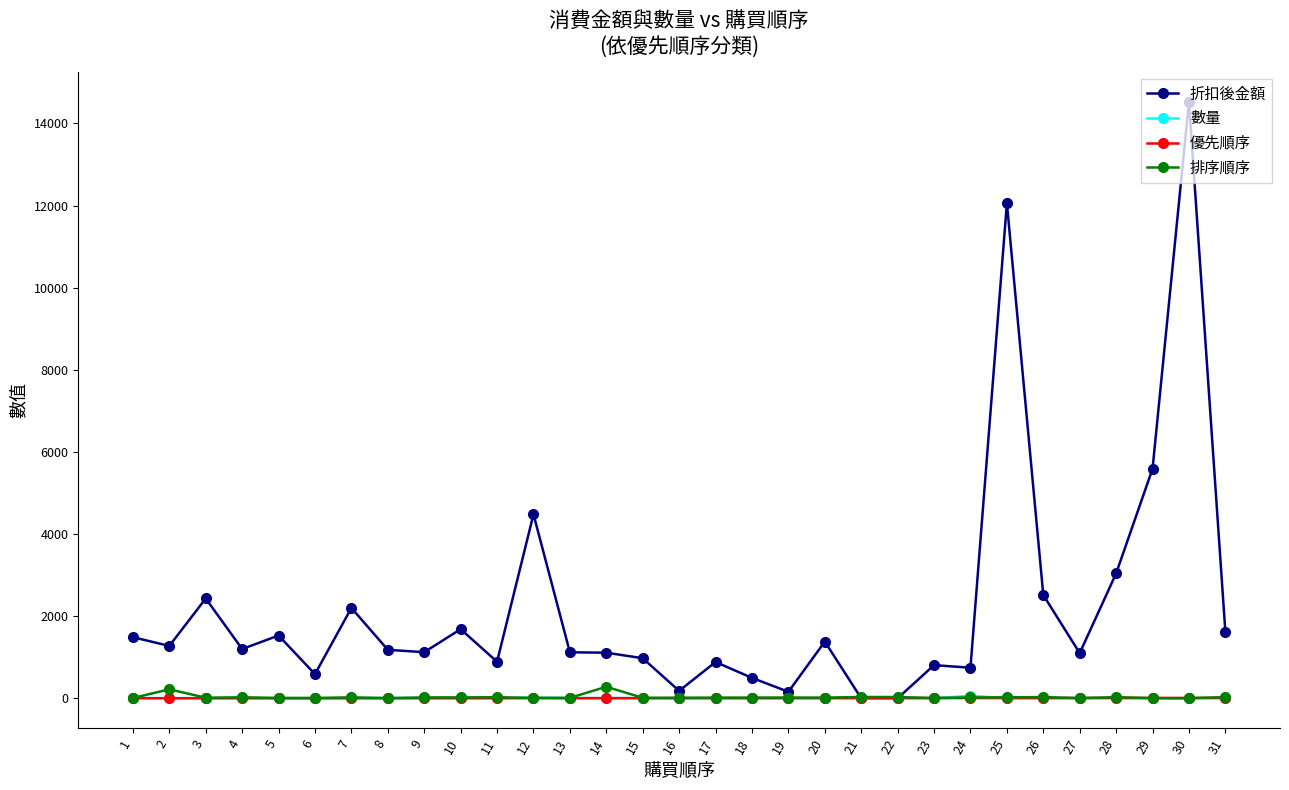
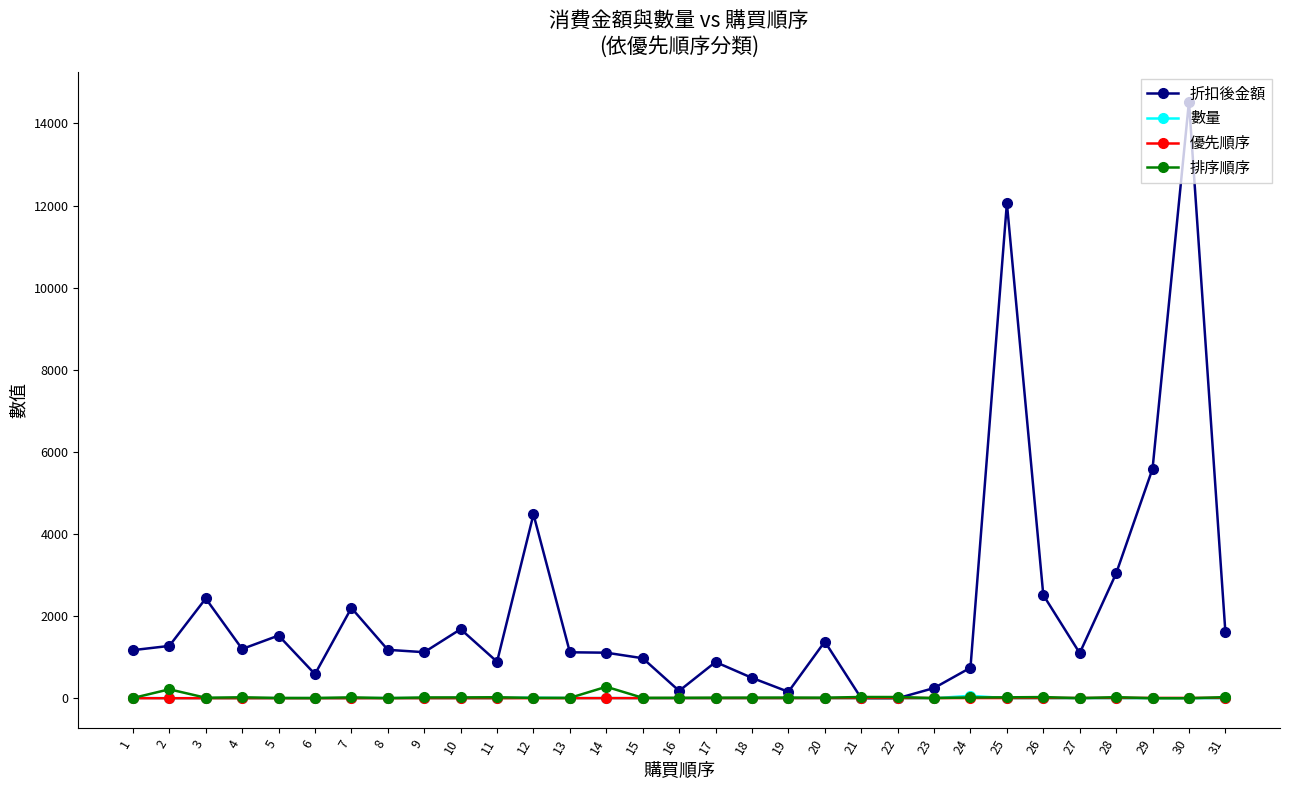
折扣後金額, 1: 1500 -> 1200
折扣後金額, 23: 800 -> 200
